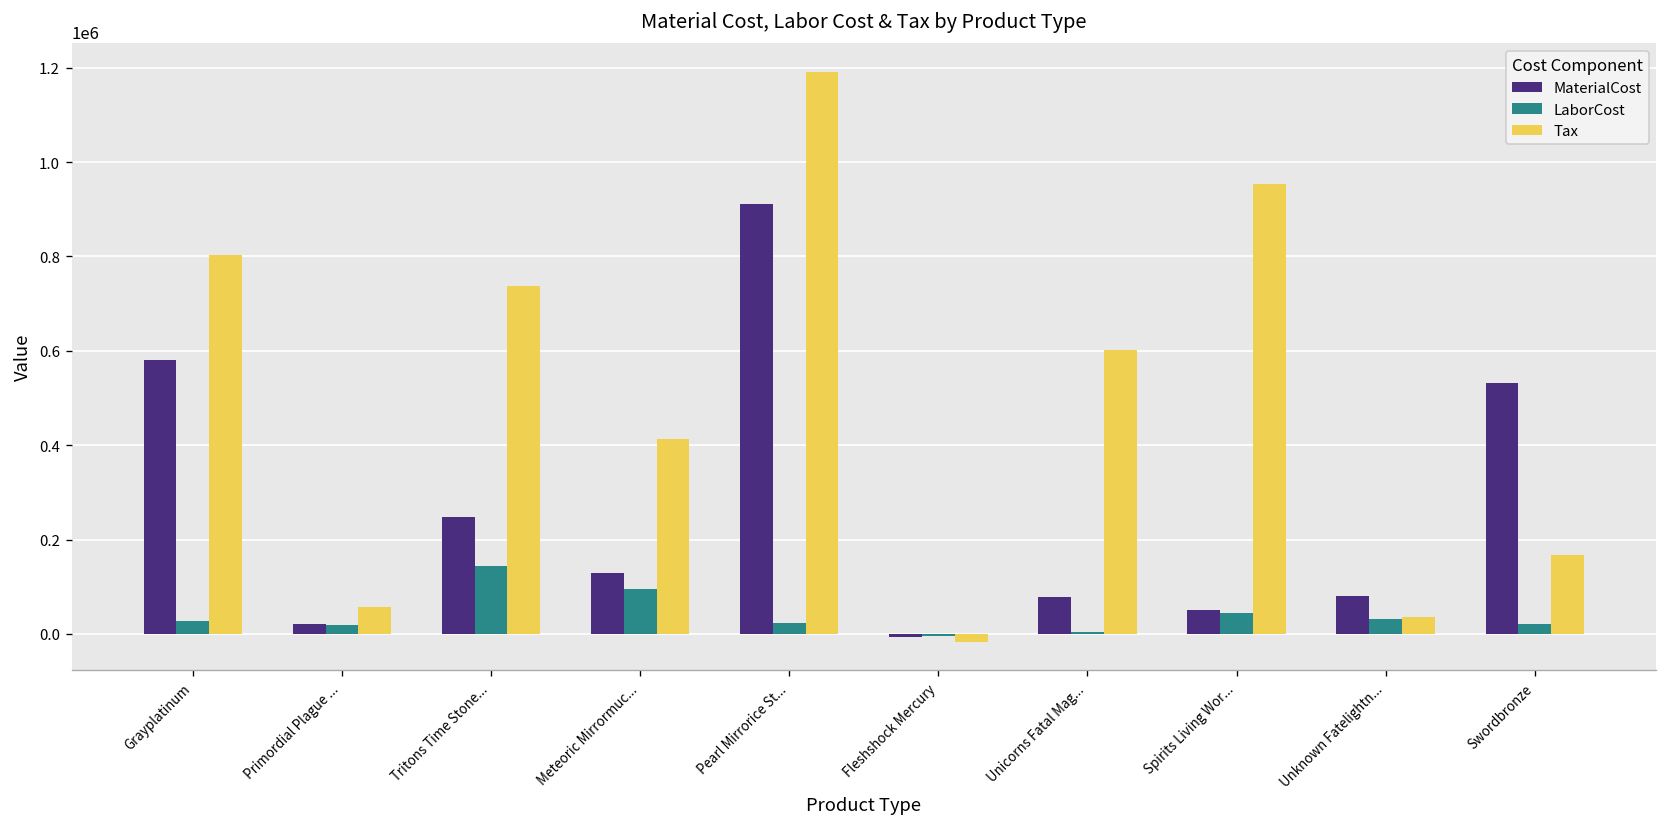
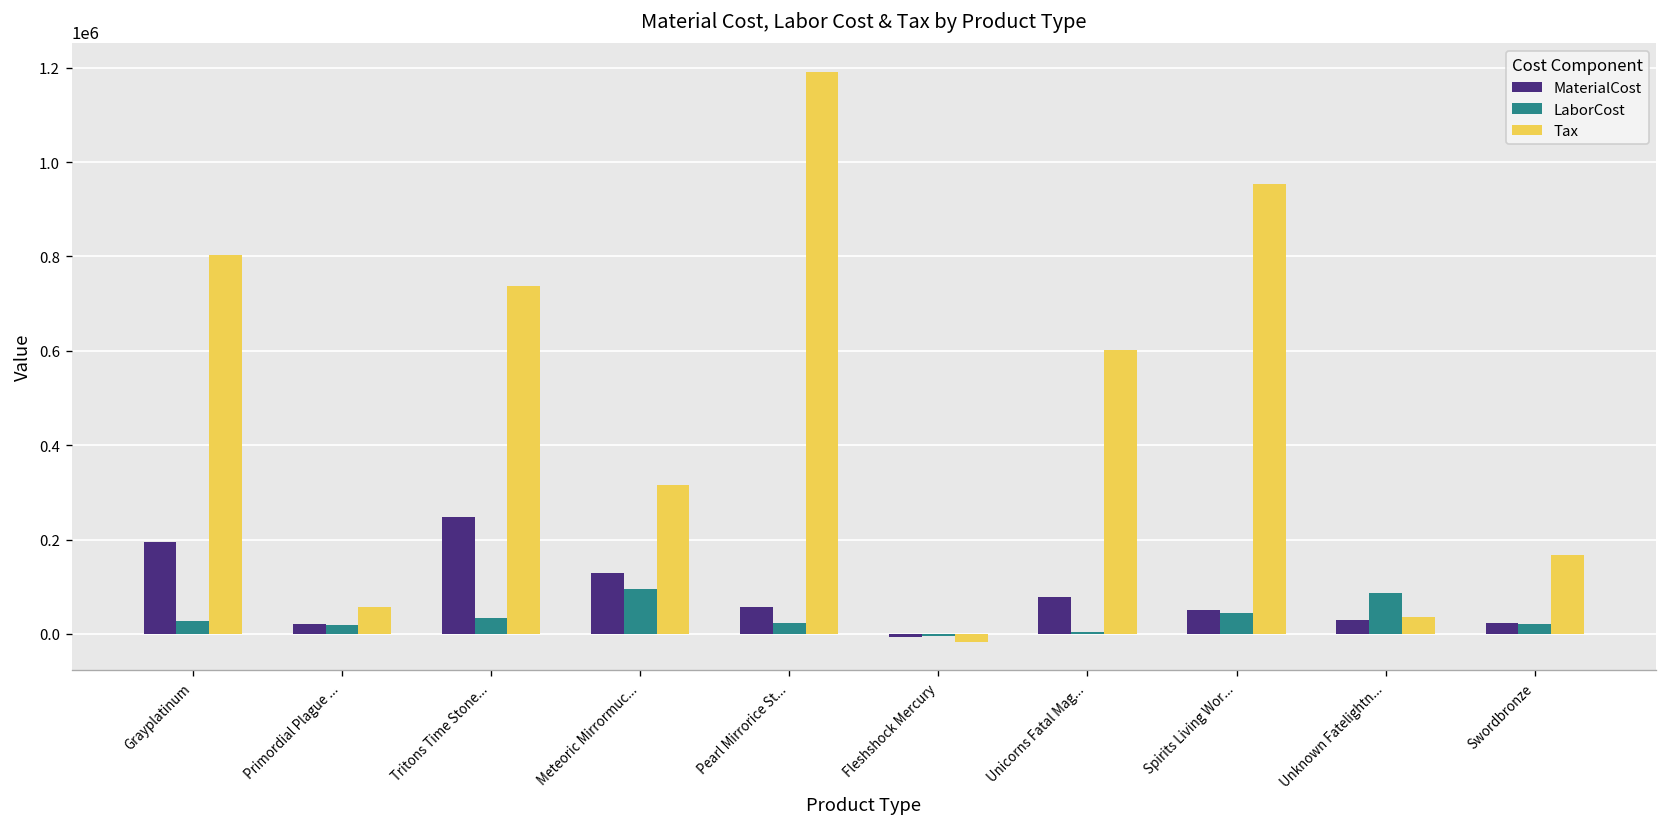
MaterialCost, Grayplatinum: 580000 -> 190000
LaborCost, Tritons Time Stone...: 140000 -> 30000
Tax, Meteoric Mirrormuc...: 410000 -> 320000
MaterialCost, Pearl Mirrorice St...: 910000 -> 60000
MaterialCost, Unknown Fatelightn...: 80000 -> 30000
LaborCost, Unknown Fatelightn...: 30000 -> 90000
MaterialCost, Swordbronze: 530000 -> 20000
